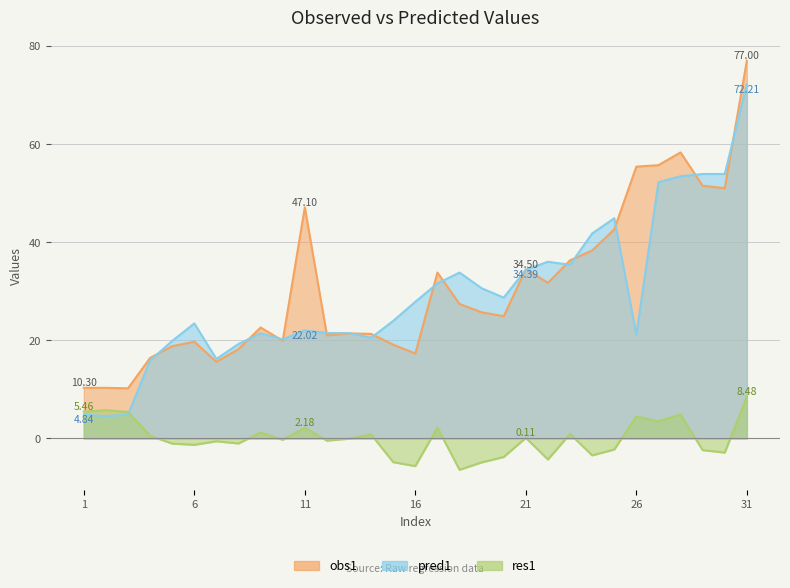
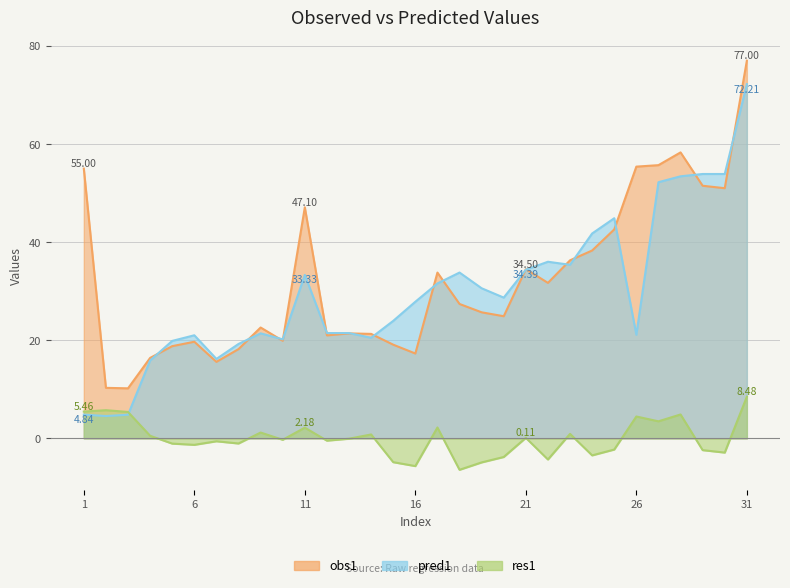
obs1, 1: 10.30 -> 55.00
pred1, 6: 23 -> 21
pred1, 11: 22.02 -> 33.33
